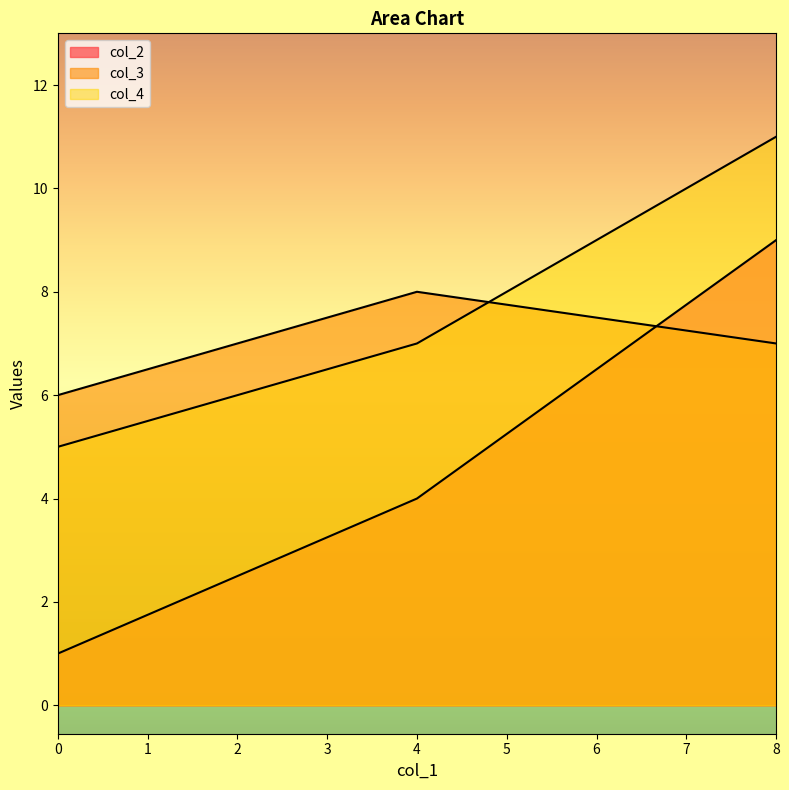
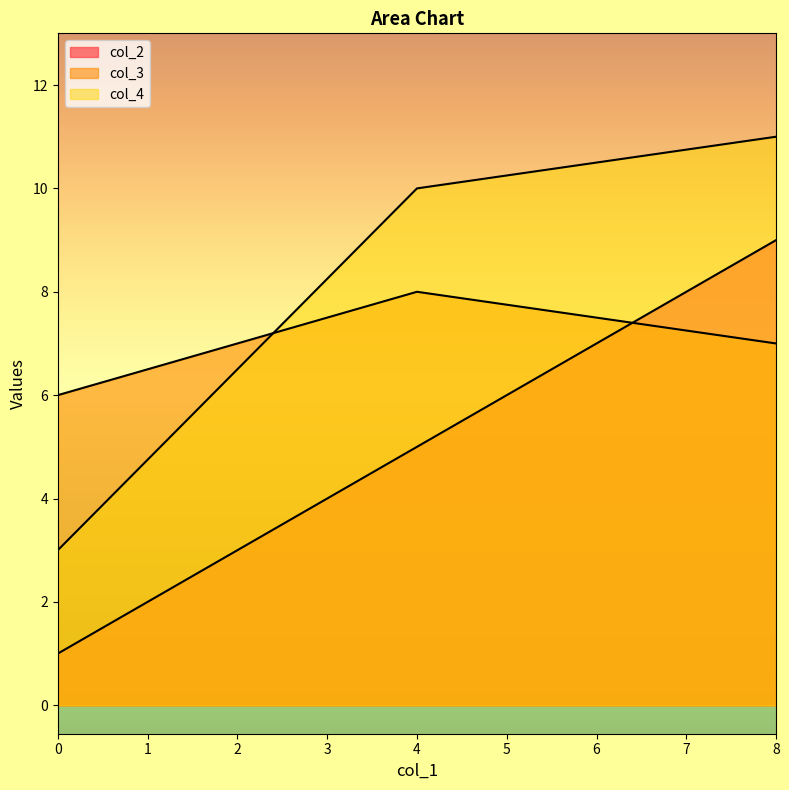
col_4, 0: 5 -> 3
col_2, 4: 4 -> 5
col_4, 4: 7 -> 10
